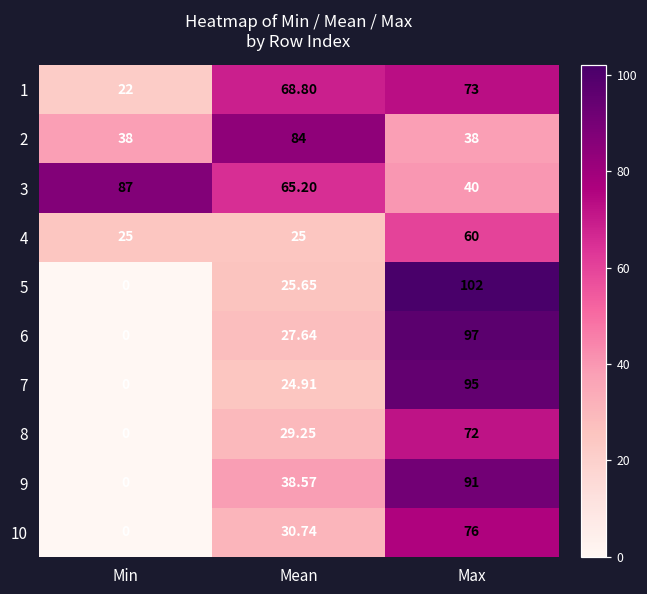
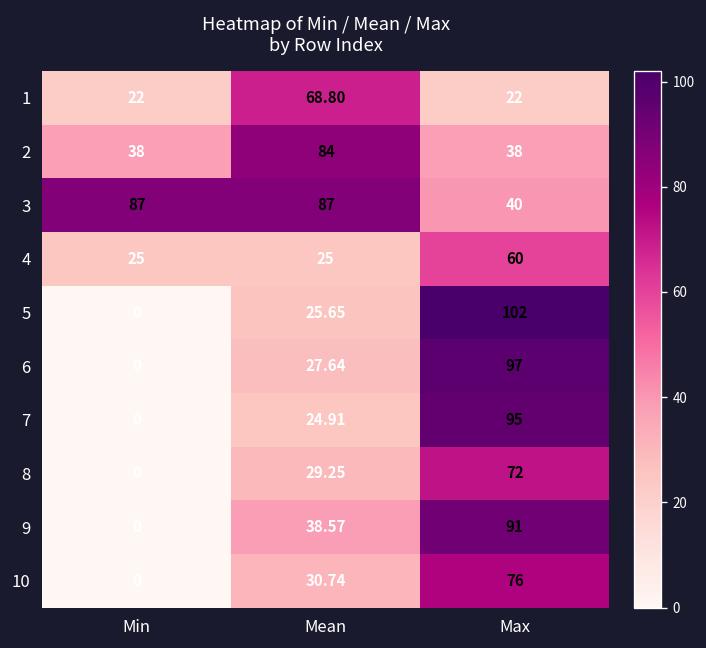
1, Max: 73 -> 22
3, Mean: 65.20 -> 87
